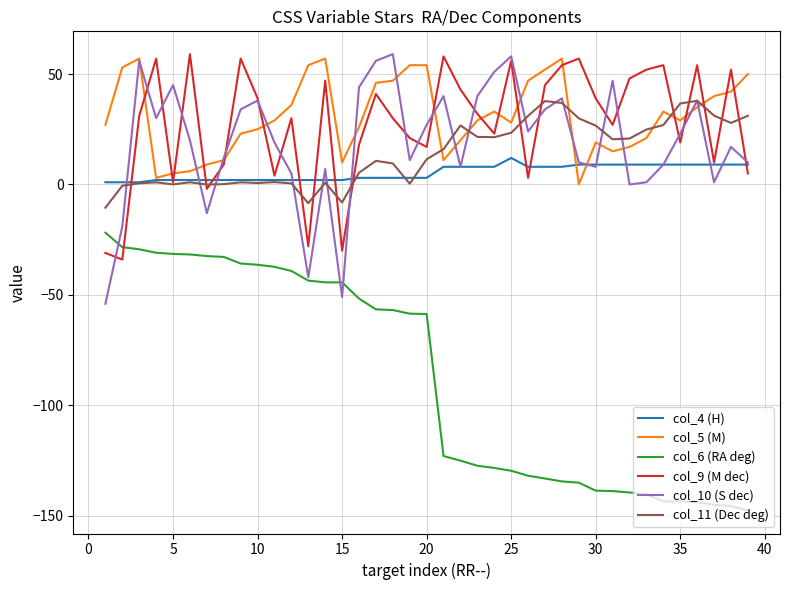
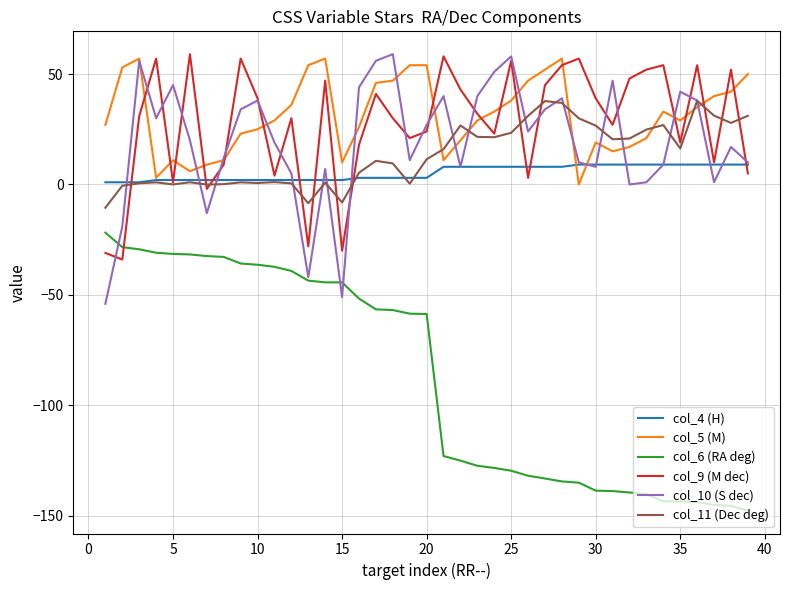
col_5 (M), 5: 5 -> 11
col_9 (M dec), 20: 17 -> 24
col_4 (H), 25: 12 -> 8
col_5 (M), 25: 28 -> 38
col_10 (S dec), 35: 23 -> 42
col_11 (Dec deg), 35: 37 -> 16
